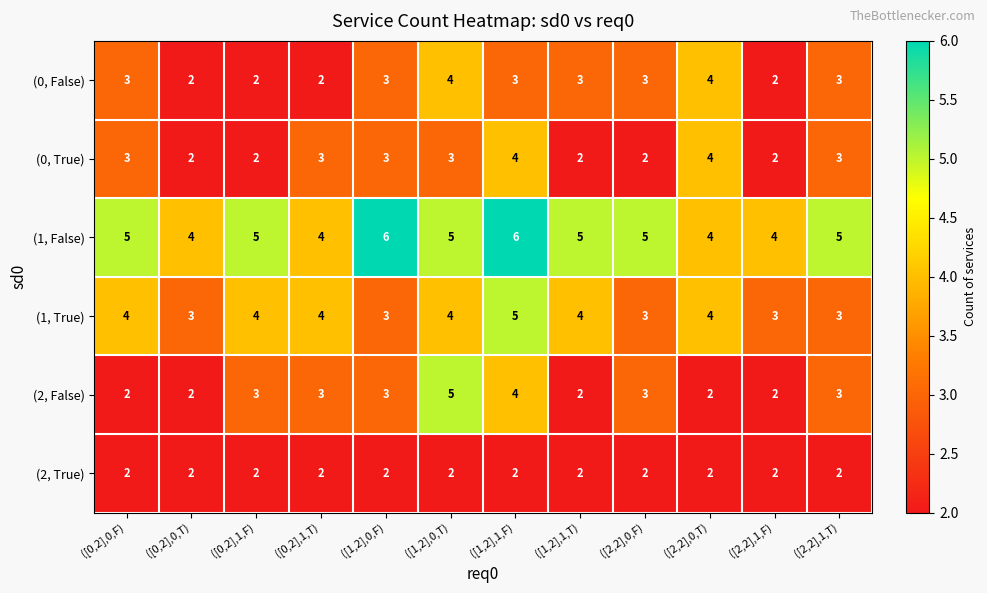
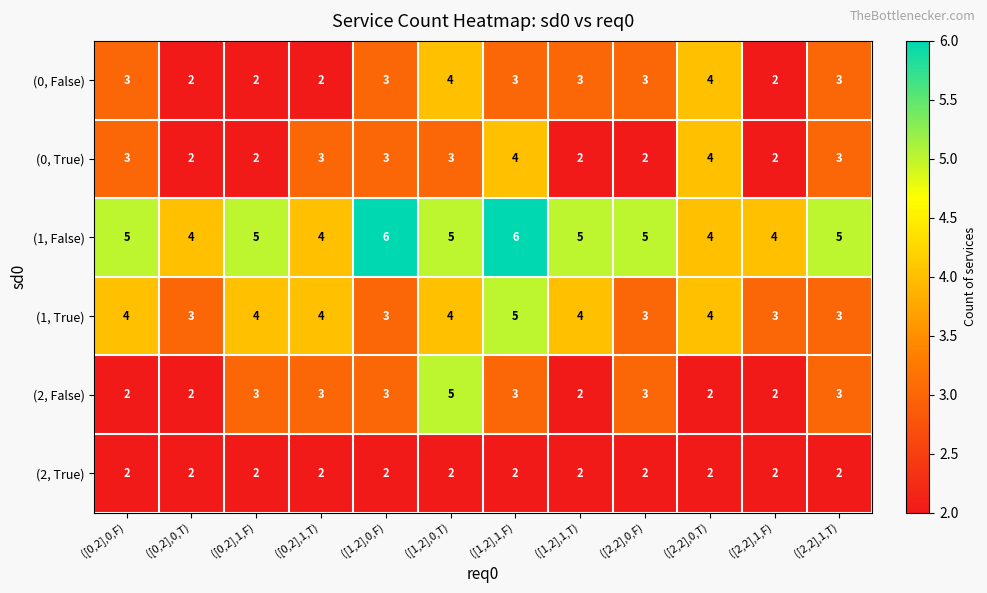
(2, False), ([1,2],1,F): 4 -> 3
